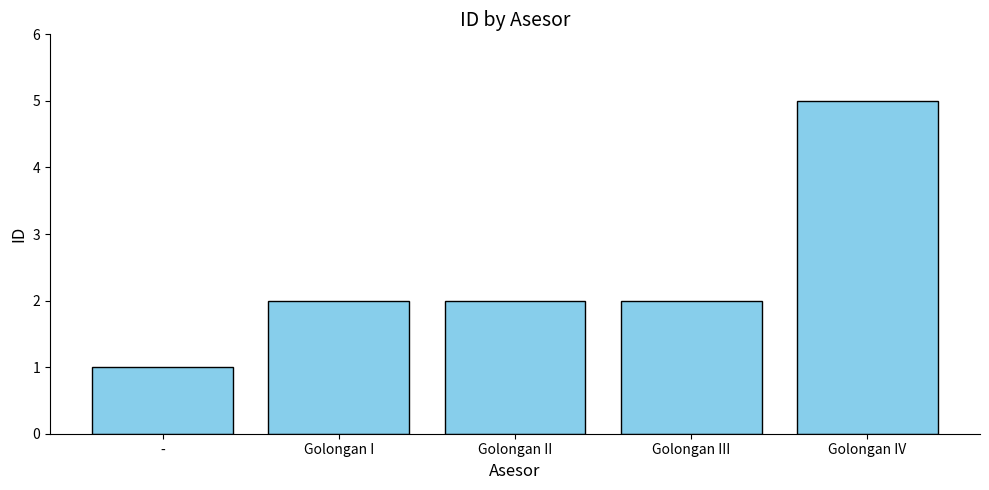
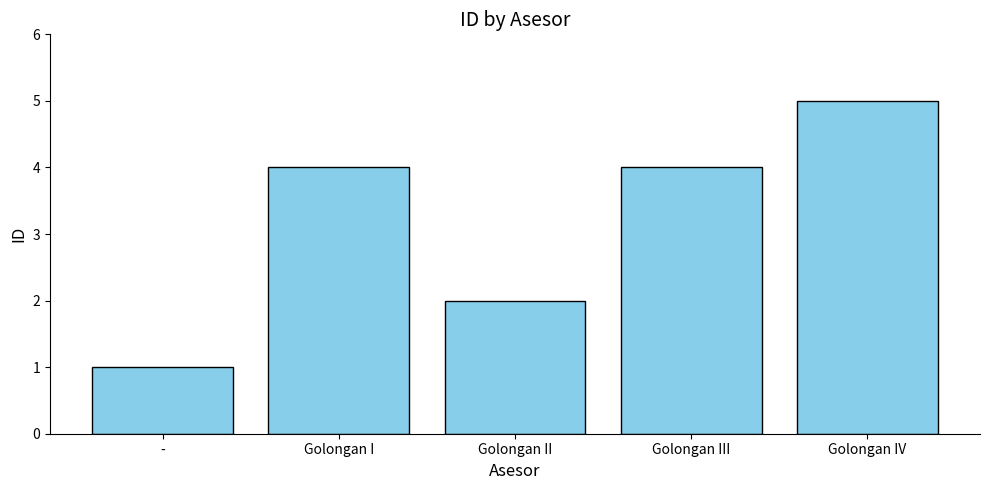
Golongan I: 2 -> 4
Golongan III: 2 -> 4
